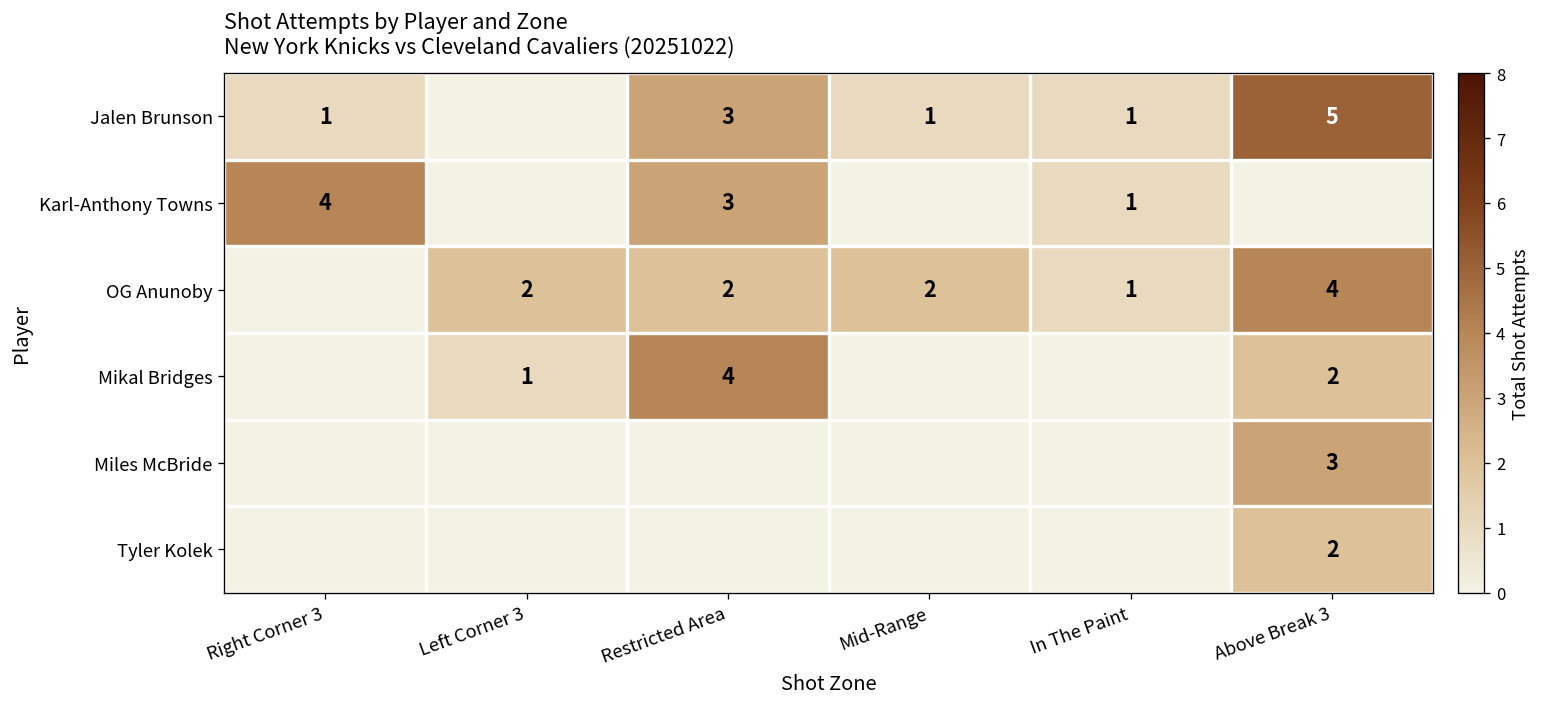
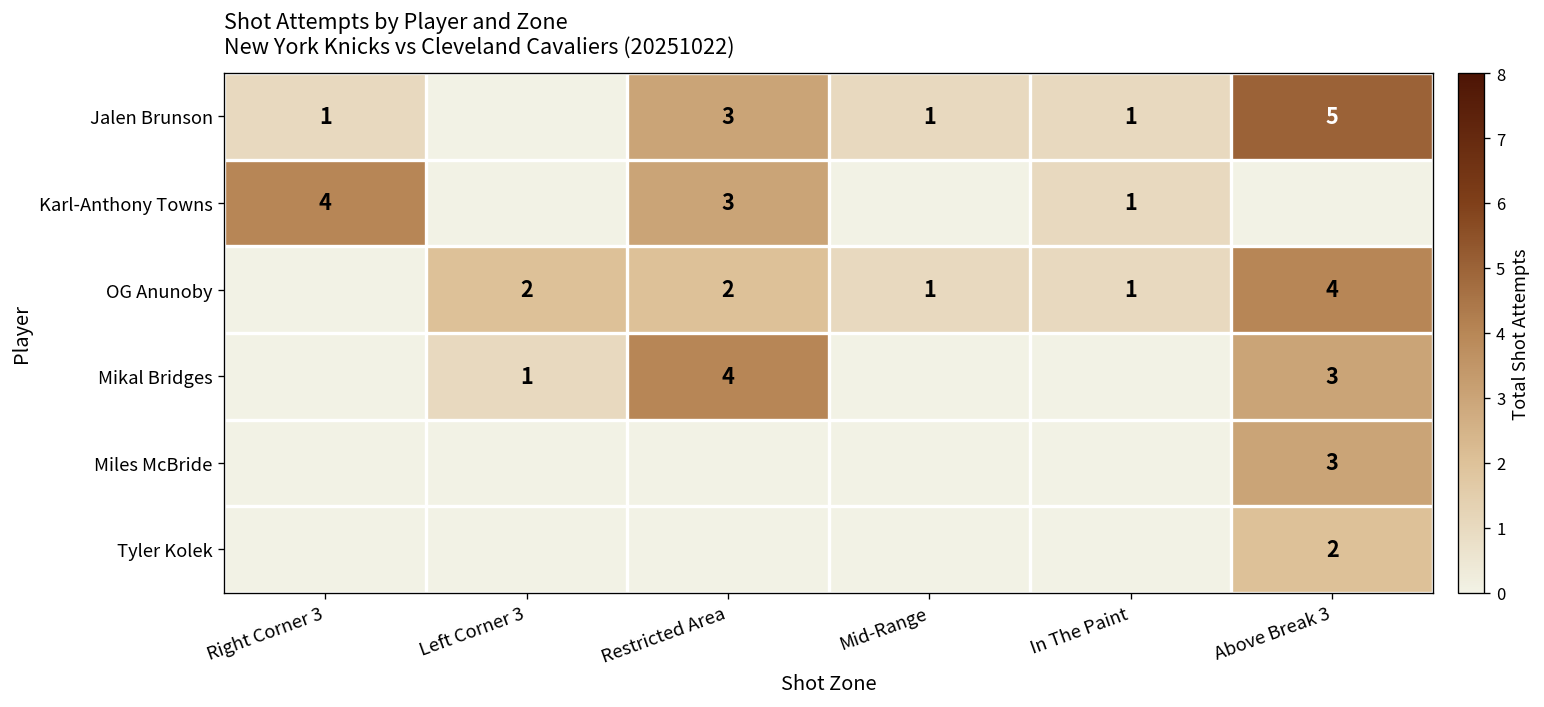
OG Anunoby, Mid-Range: 2 -> 1
Mikal Bridges, Above Break 3: 2 -> 3
